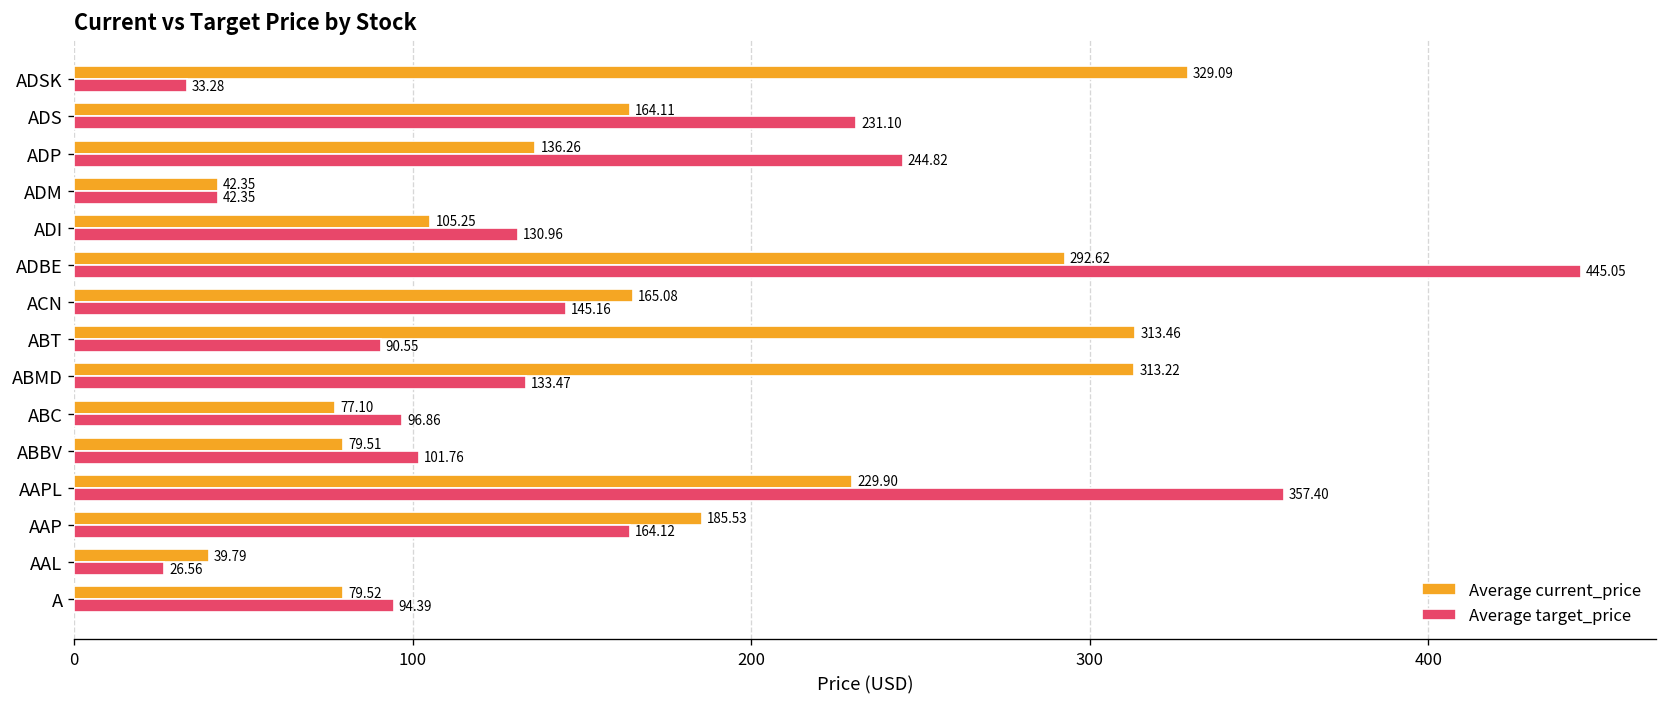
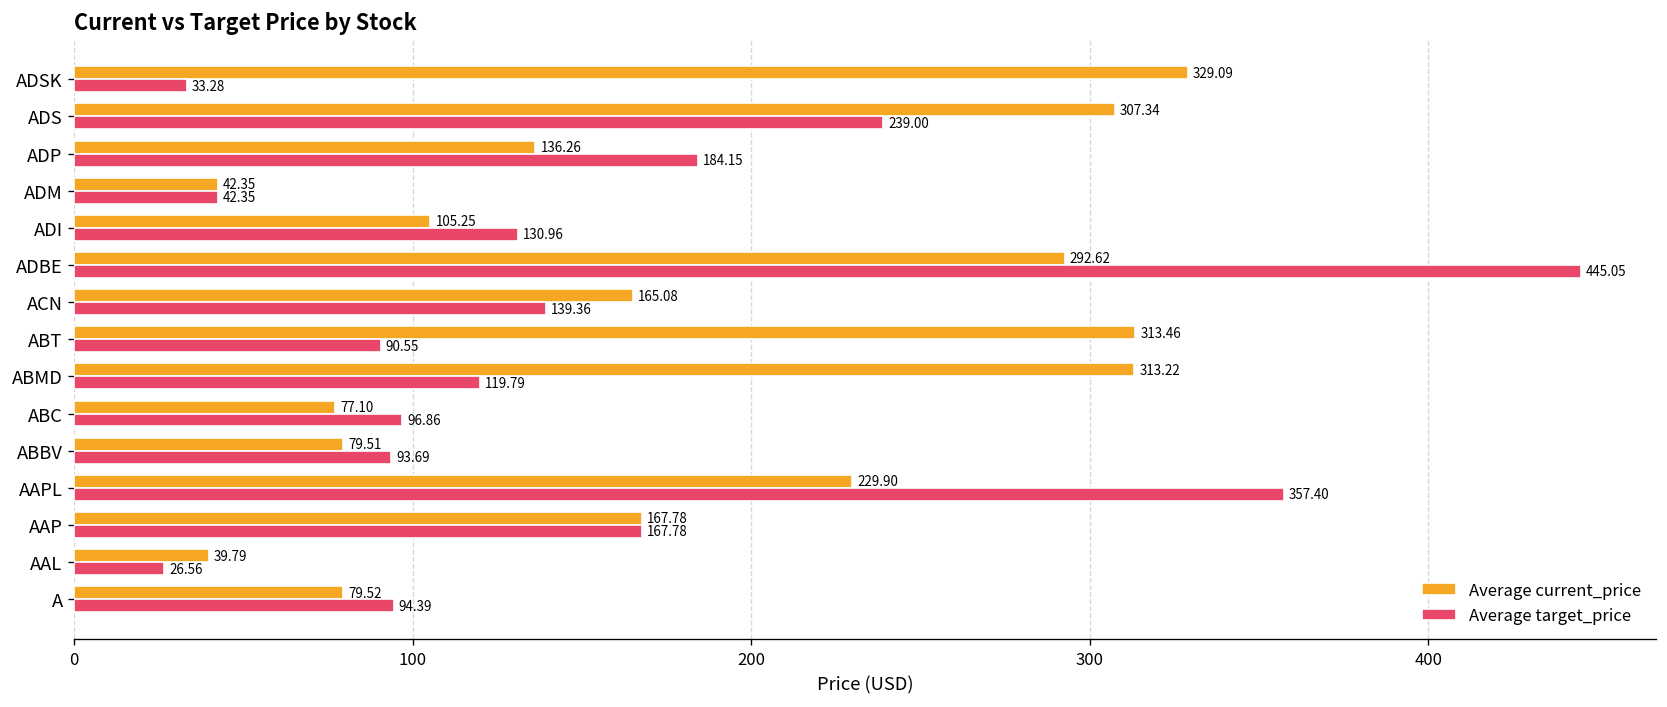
Average current_price, ADS: 164.11 -> 307.34
Average target_price, ADS: 231.10 -> 239.00
Average target_price, ADP: 244.82 -> 184.15
Average target_price, ACN: 145.16 -> 139.36
Average target_price, ABMD: 133.47 -> 119.79
Average target_price, ABBV: 101.76 -> 93.69
Average current_price, AAP: 185.53 -> 167.78
Average target_price, AAP: 164.12 -> 167.78
